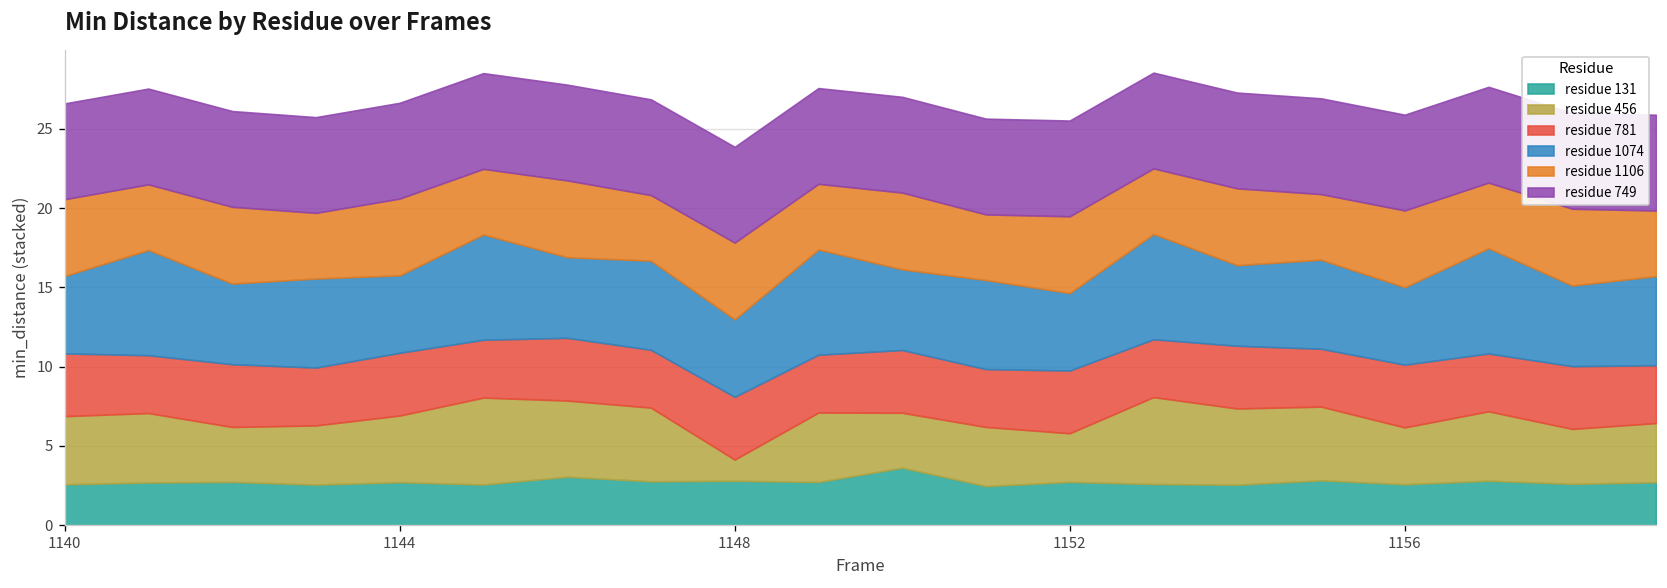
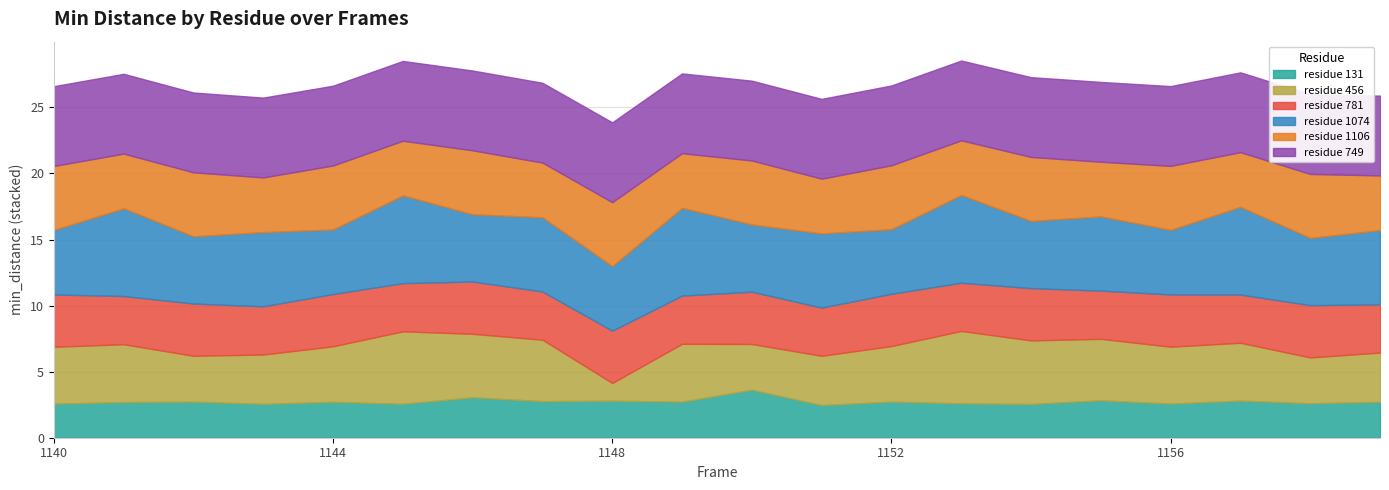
residue 456, 1152: 3.1 -> 4.2
residue 456, 1156: 3.6 -> 4.3
